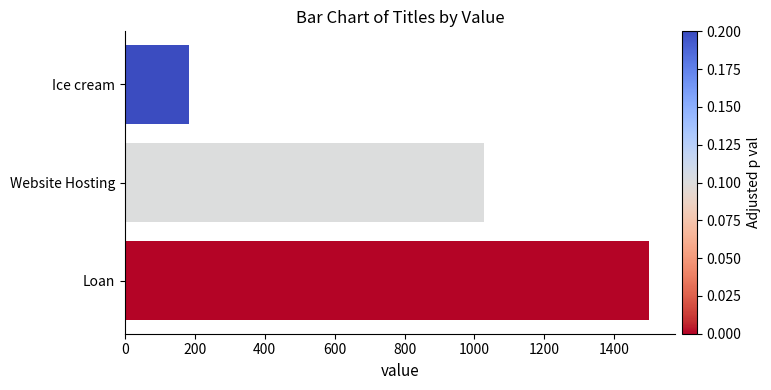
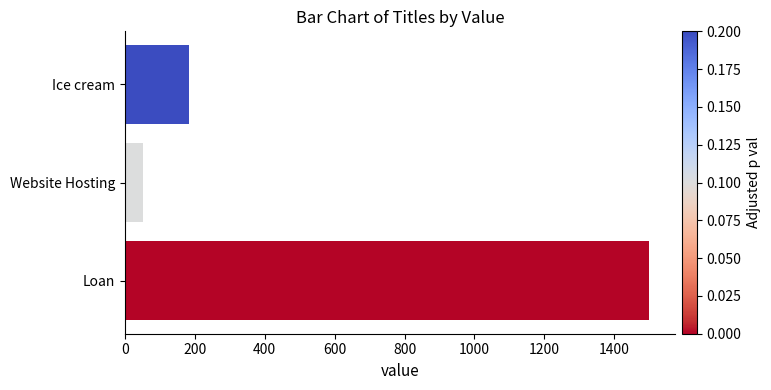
Website Hosting: 1030 -> 50
